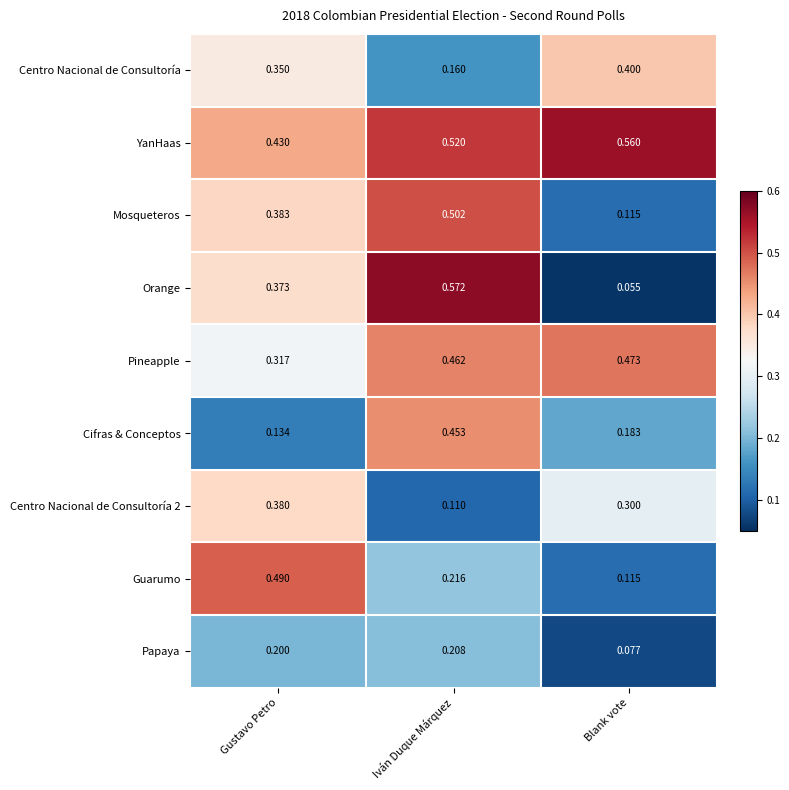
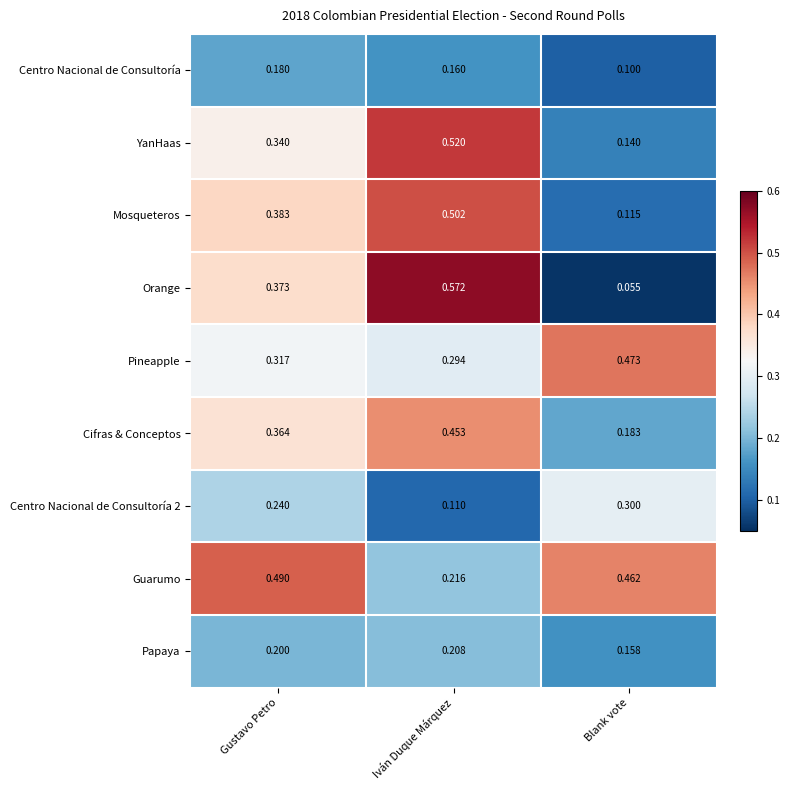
Centro Nacional de Consultoría, Gustavo Petro: 0.350 -> 0.180
Centro Nacional de Consultoría, Blank vote: 0.400 -> 0.100
YanHaas, Gustavo Petro: 0.430 -> 0.340
YanHaas, Blank vote: 0.560 -> 0.140
Pineapple, Iván Duque Márquez: 0.462 -> 0.294
Cifras & Conceptos, Gustavo Petro: 0.134 -> 0.364
Centro Nacional de Consultoría 2, Gustavo Petro: 0.380 -> 0.240
Guarumo, Blank vote: 0.115 -> 0.462
Papaya, Blank vote: 0.077 -> 0.158
